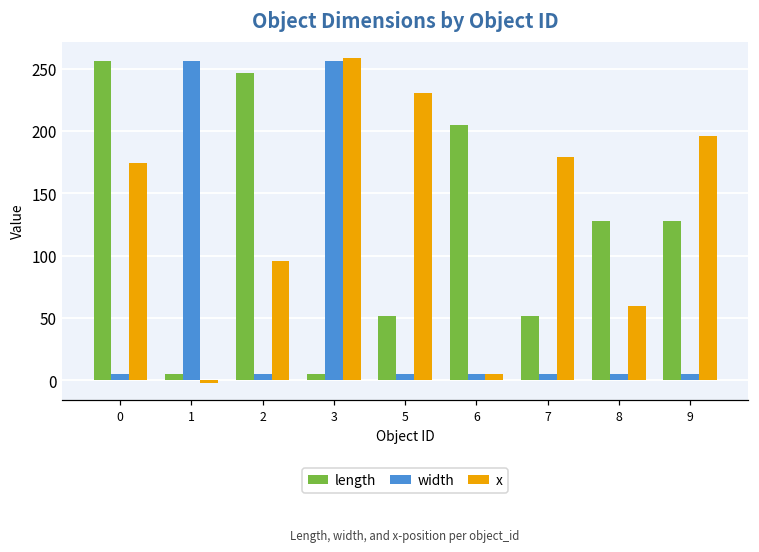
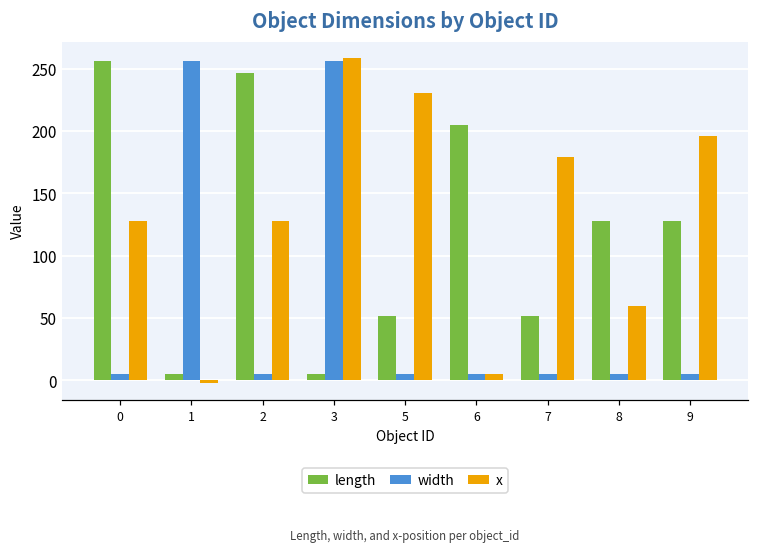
x, 0: 174 -> 128
x, 2: 96 -> 128
